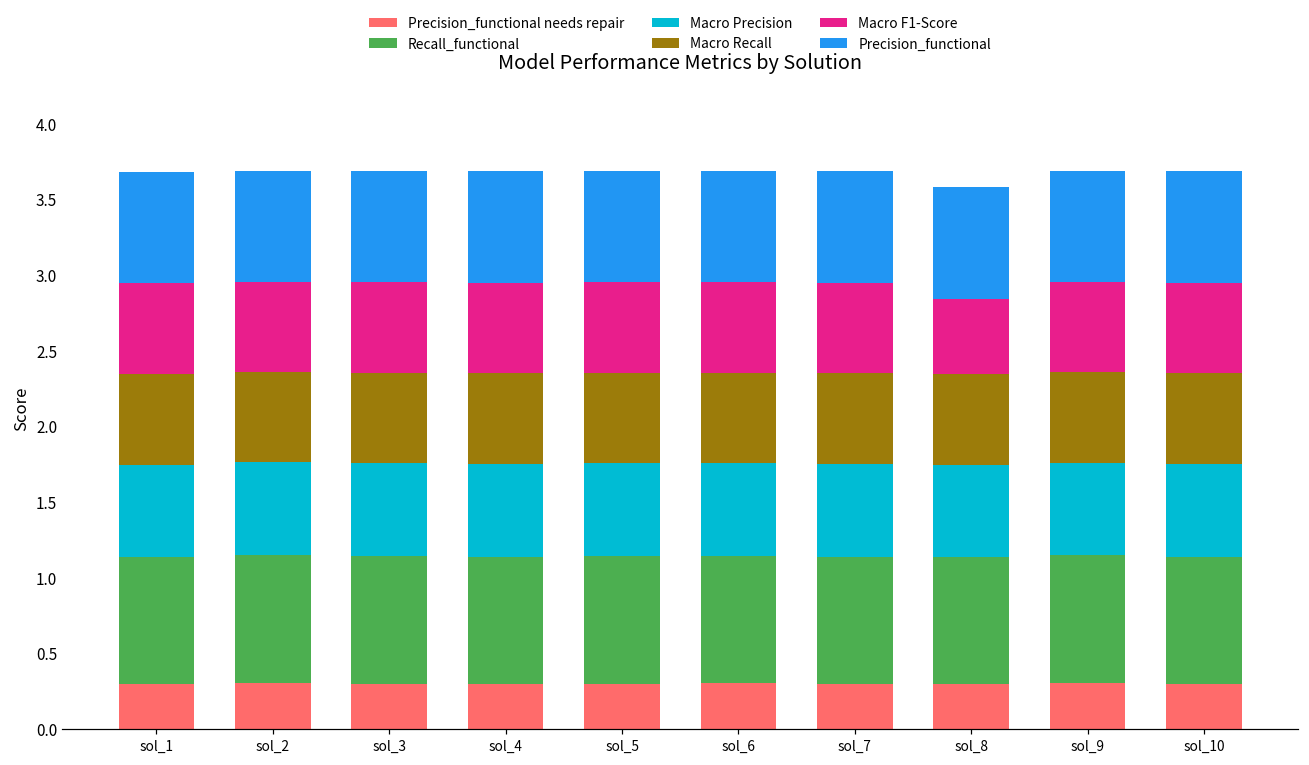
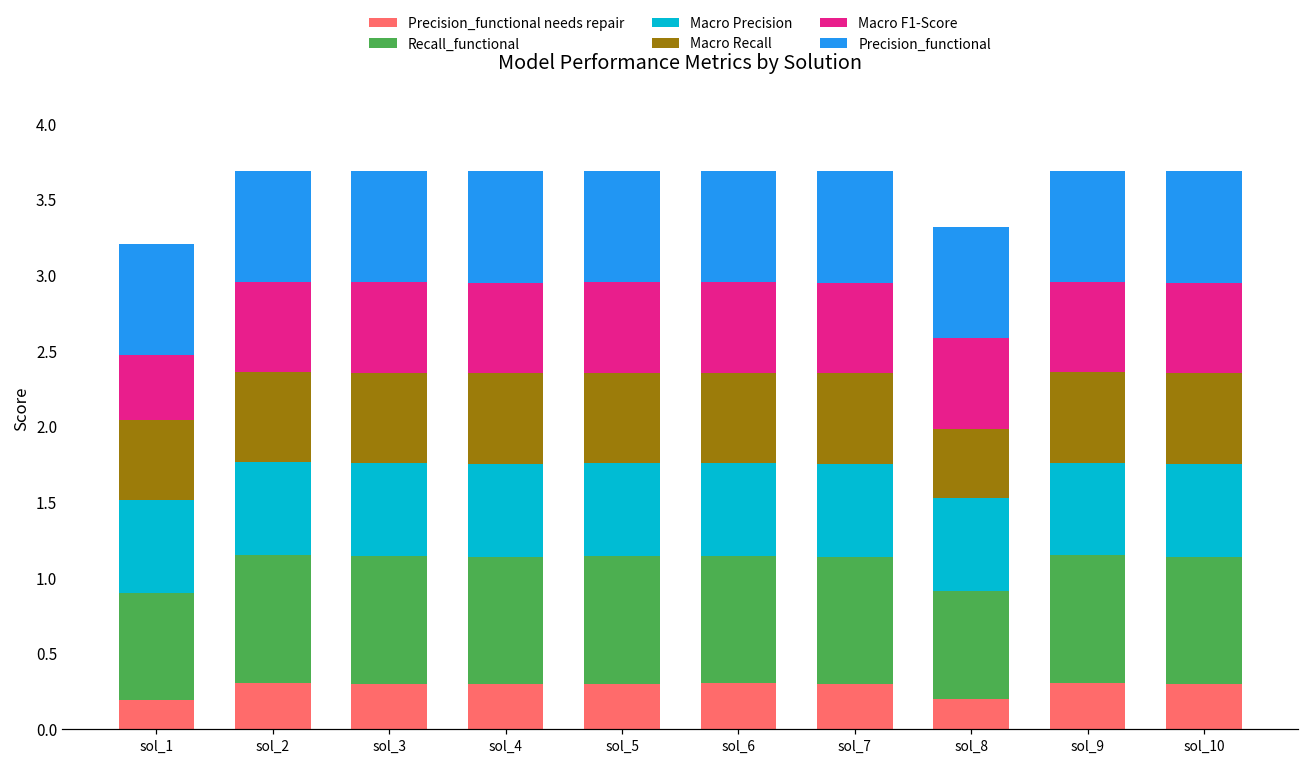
Precision_functional needs repair, sol_1: 0.30 -> 0.19
Recall_functional, sol_1: 0.84 -> 0.71
Macro Recall, sol_1: 0.60 -> 0.53
Macro F1-Score, sol_1: 0.60 -> 0.43
Precision_functional needs repair, sol_8: 0.30 -> 0.20
Recall_functional, sol_8: 0.84 -> 0.72
Macro Recall, sol_8: 0.60 -> 0.46
Macro F1-Score, sol_8: 0.50 -> 0.60
